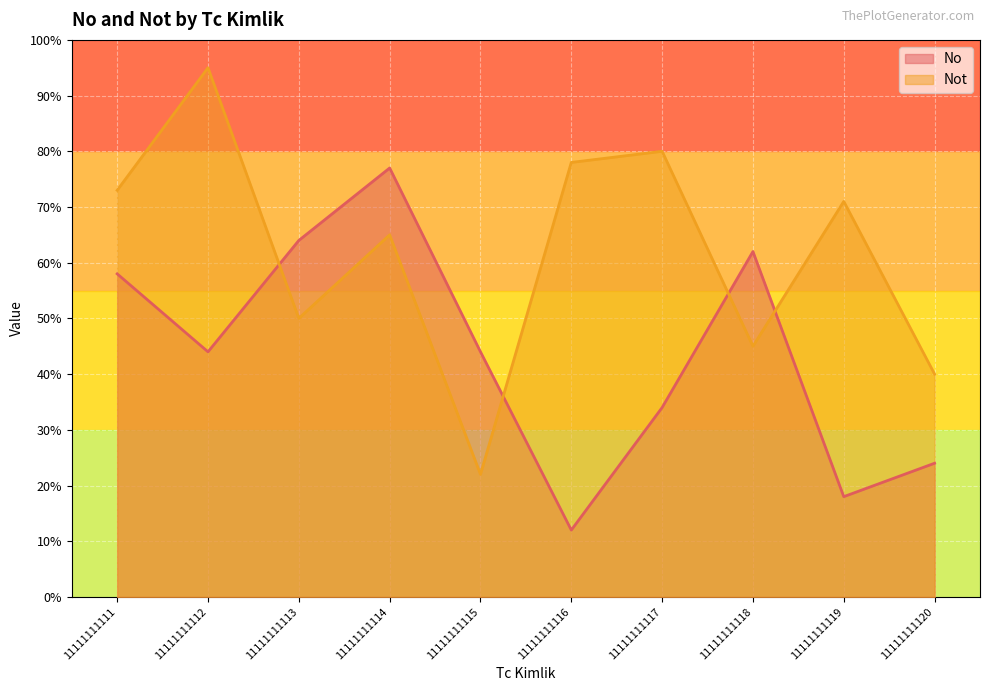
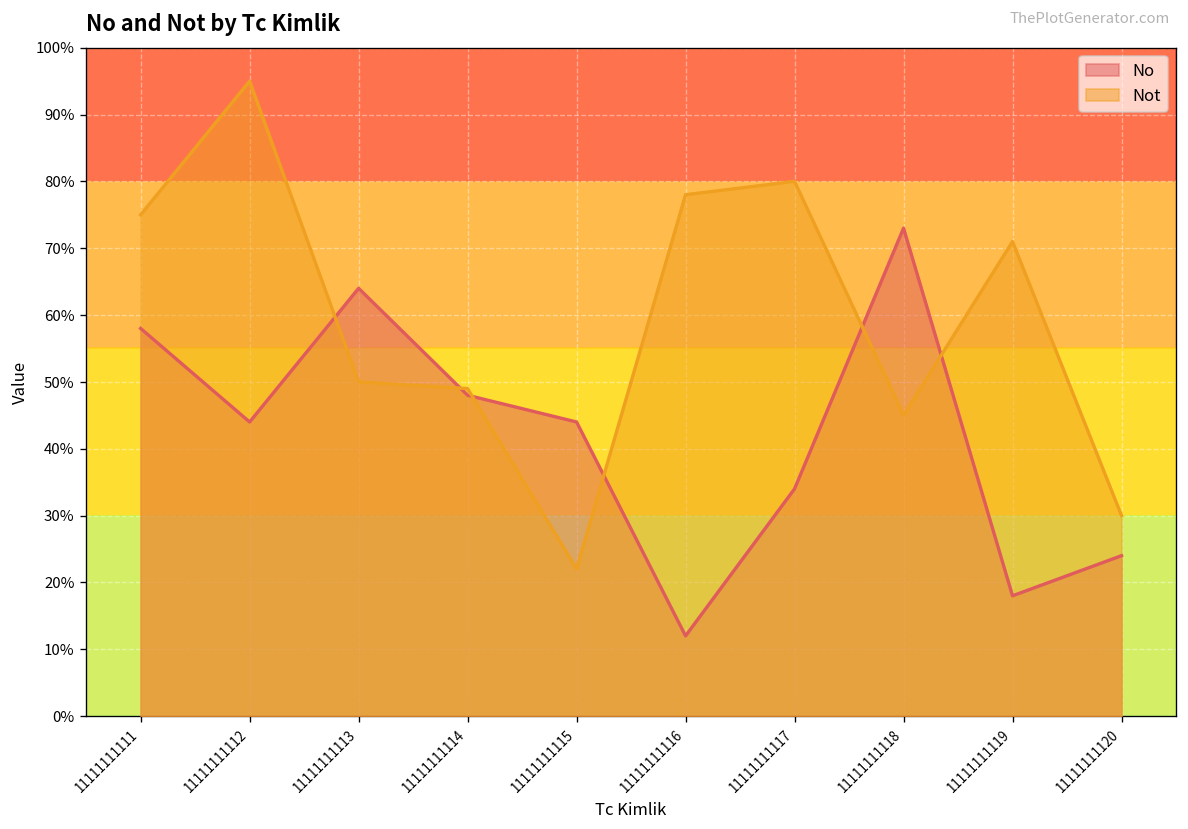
Not, 11111111111: 73% -> 75%
No, 11111111114: 77% -> 48%
Not, 11111111114: 65% -> 49%
No, 11111111118: 62% -> 73%
Not, 11111111120: 40% -> 30%
